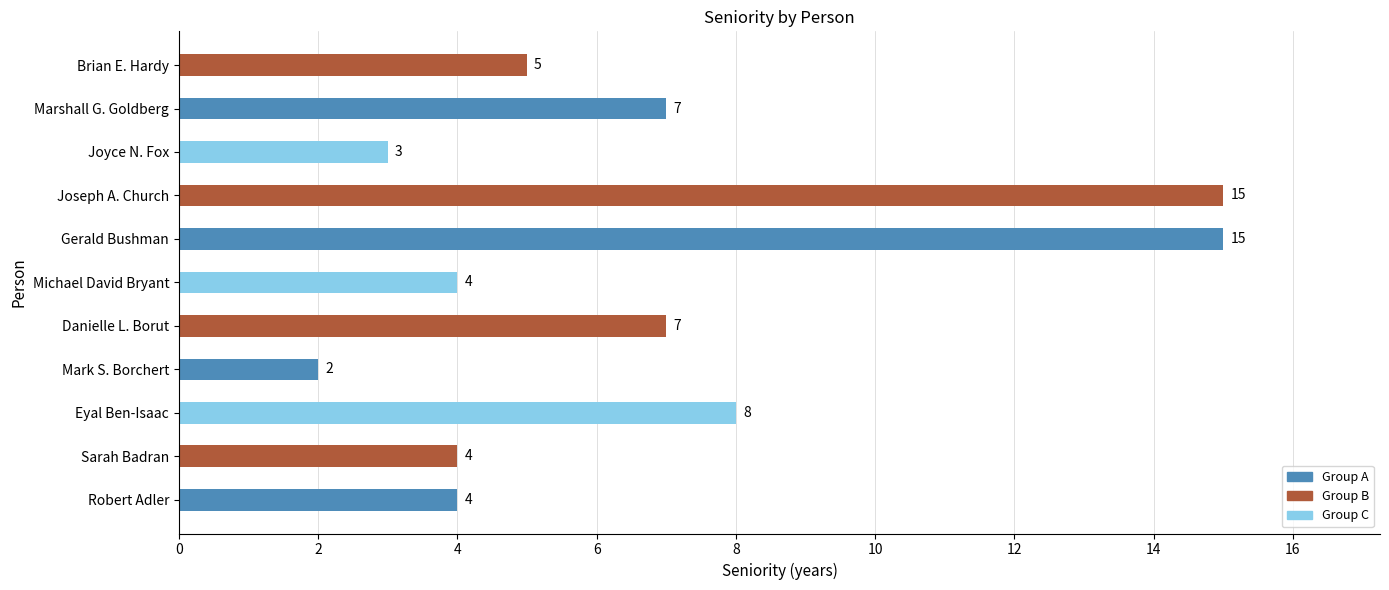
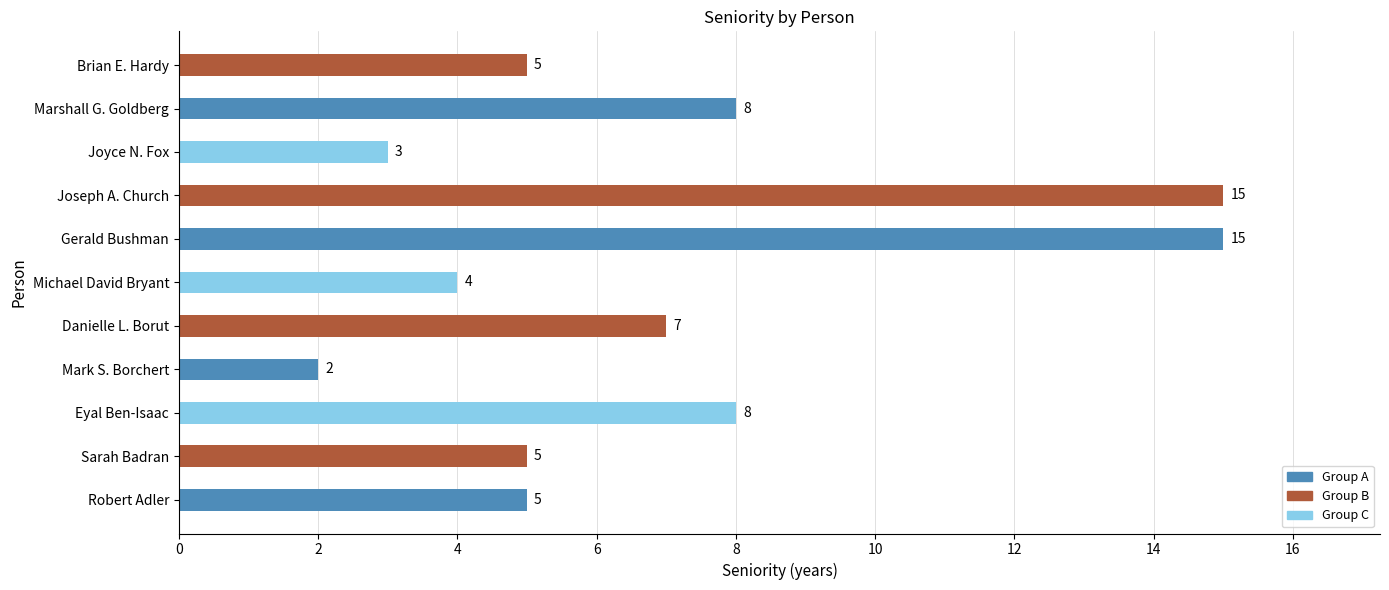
Marshall G. Goldberg: 7 -> 8
Sarah Badran: 4 -> 5
Robert Adler: 4 -> 5
